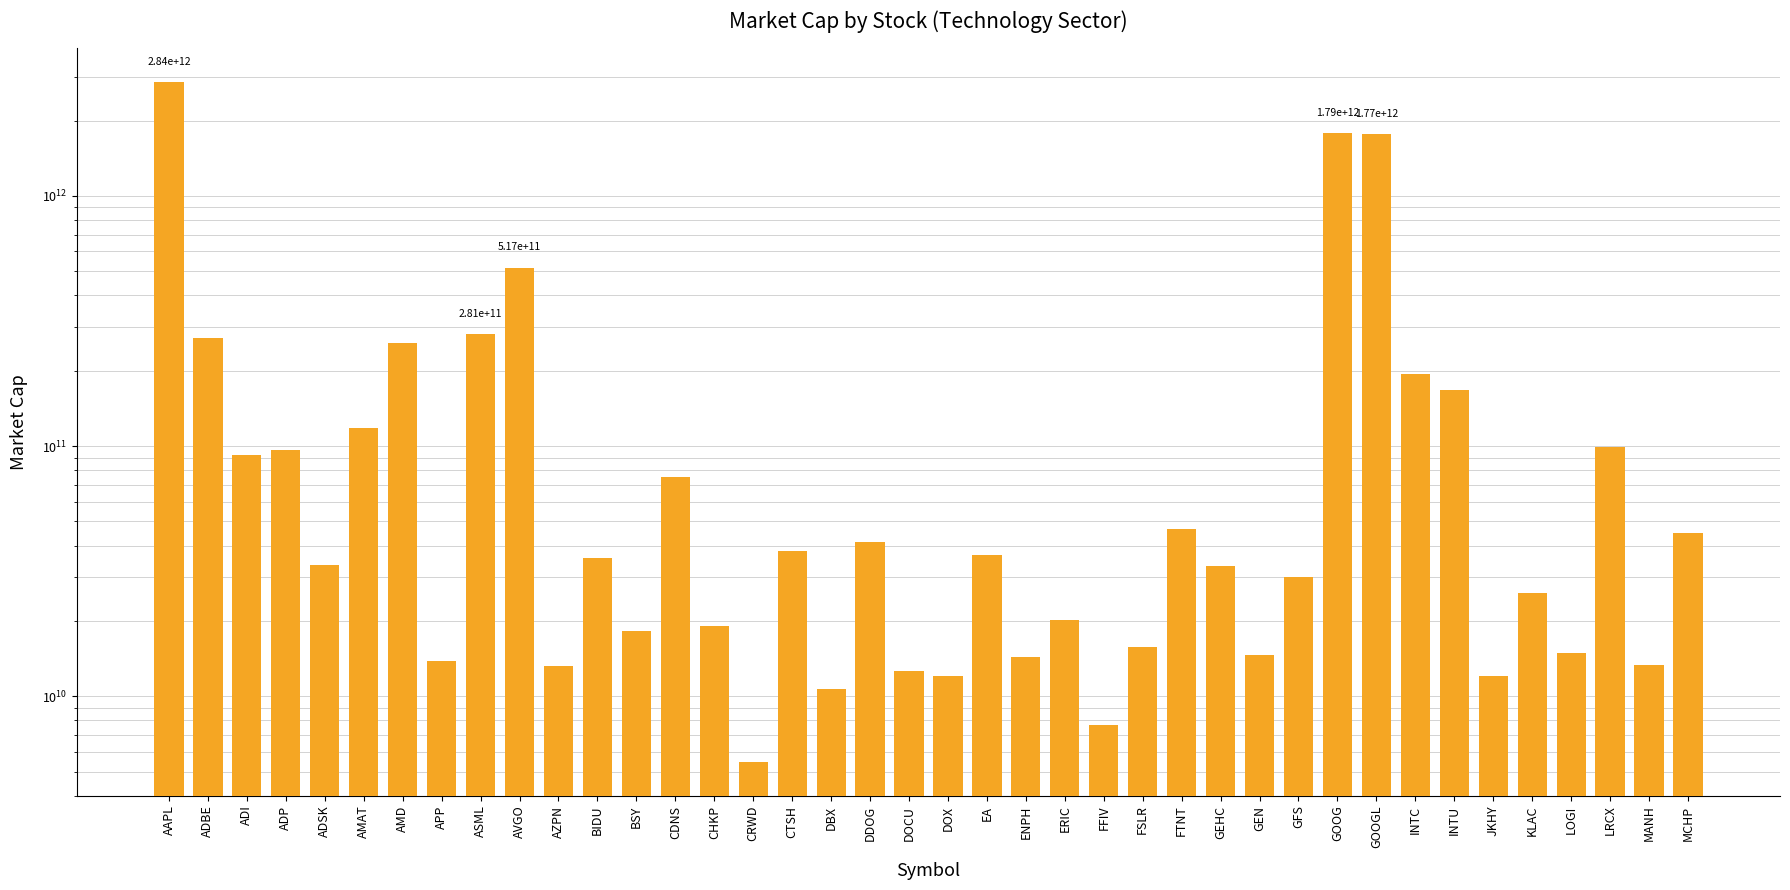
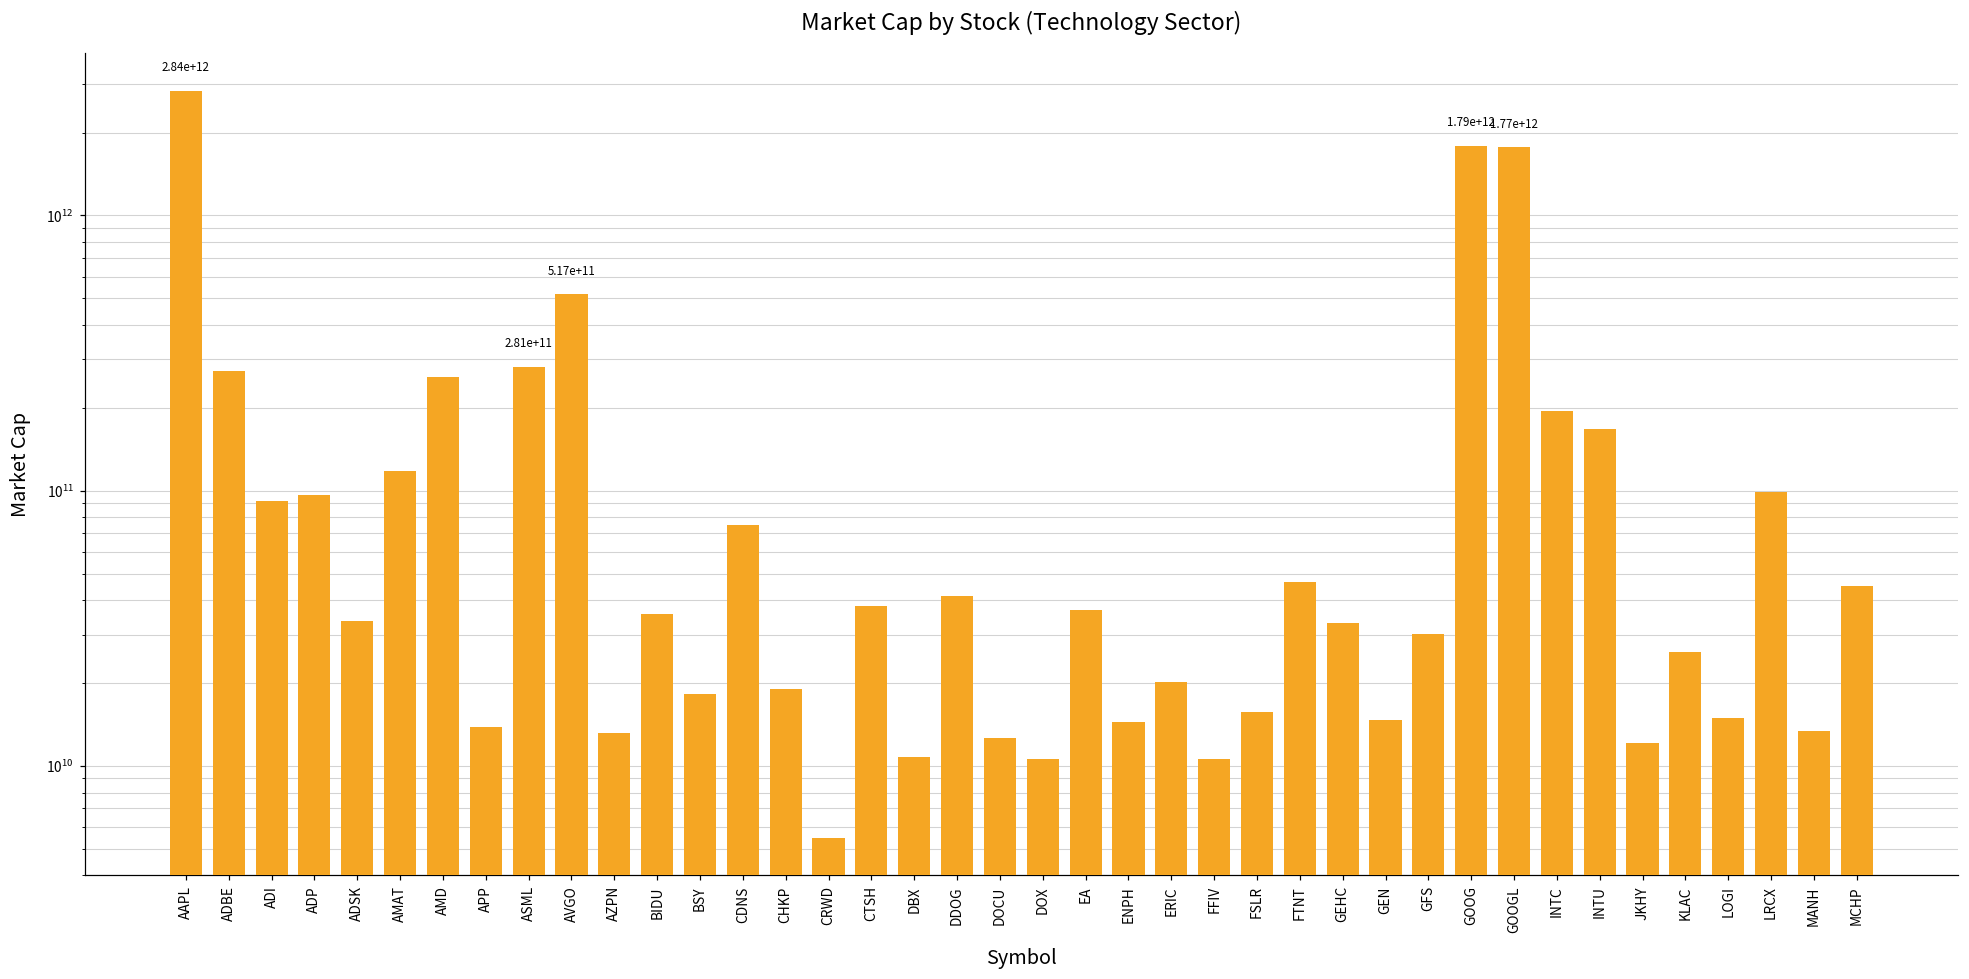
DOX: 12000000000 -> 10600000000
FFIV: 7700000000 -> 10600000000
